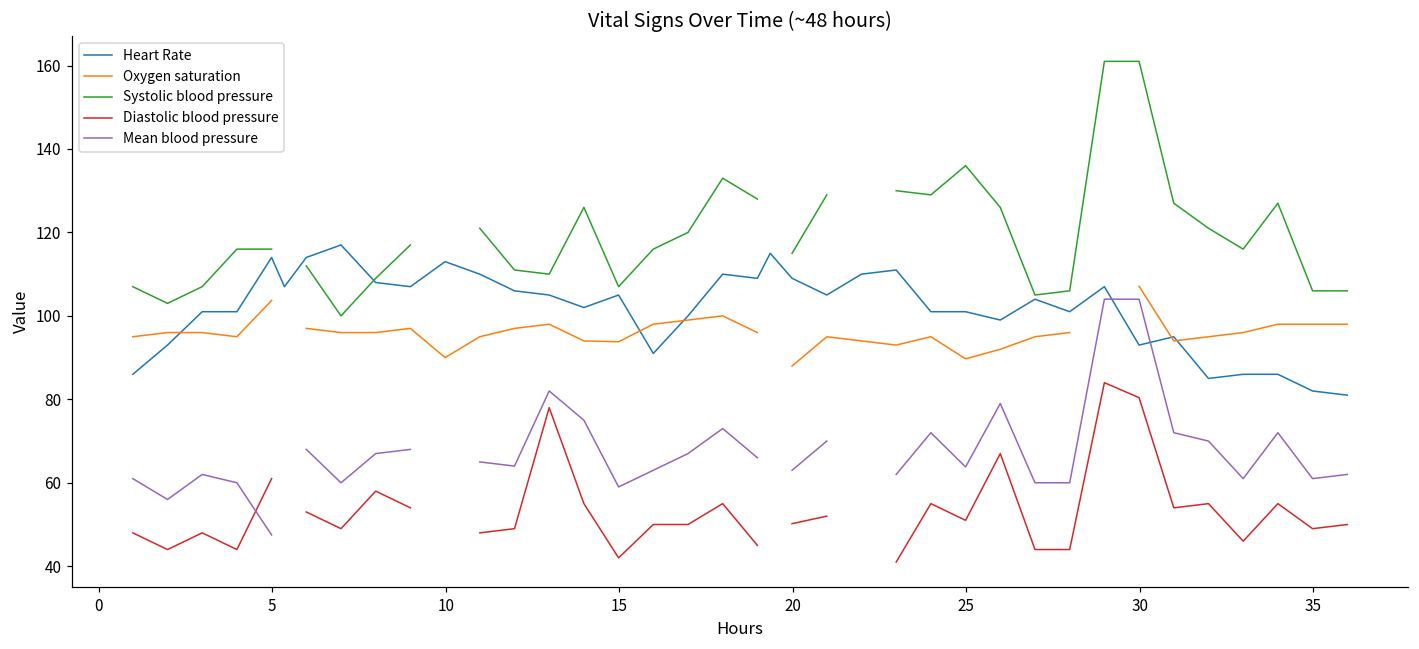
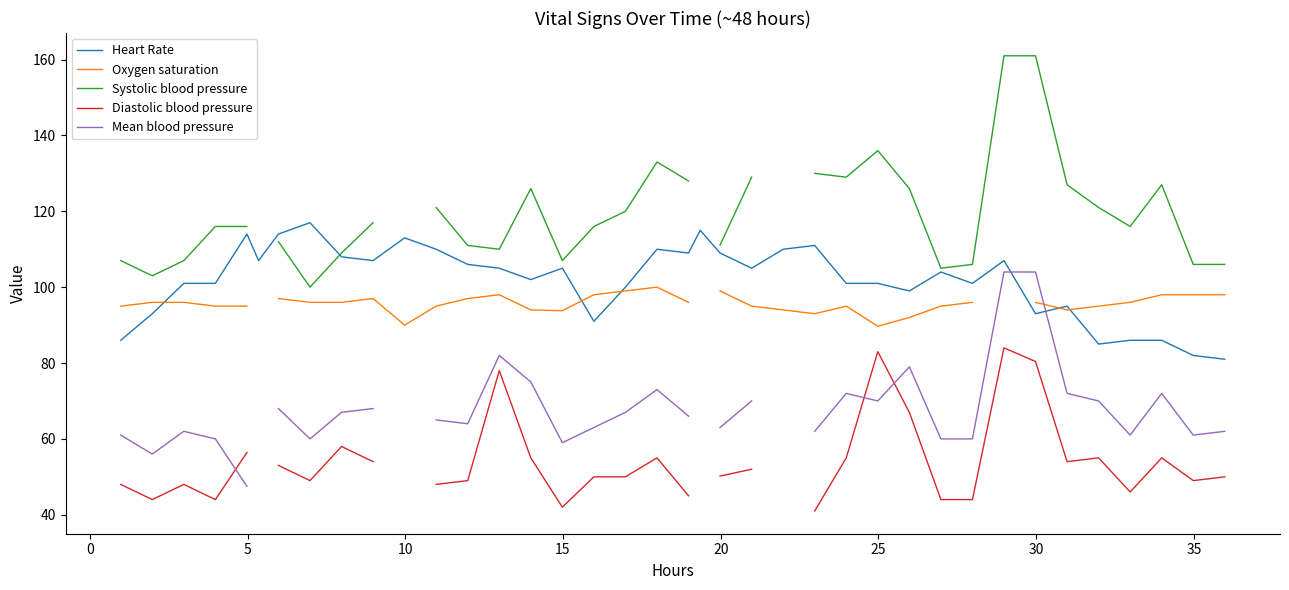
Oxygen saturation, 5: 104 -> 95
Diastolic blood pressure, 5: 61 -> 56
Oxygen saturation, 20: 88 -> 99
Systolic blood pressure, 20: 115 -> 111
Diastolic blood pressure, 25: 51 -> 83
Mean blood pressure, 25: 64 -> 70
Oxygen saturation, 30: 107 -> 96
